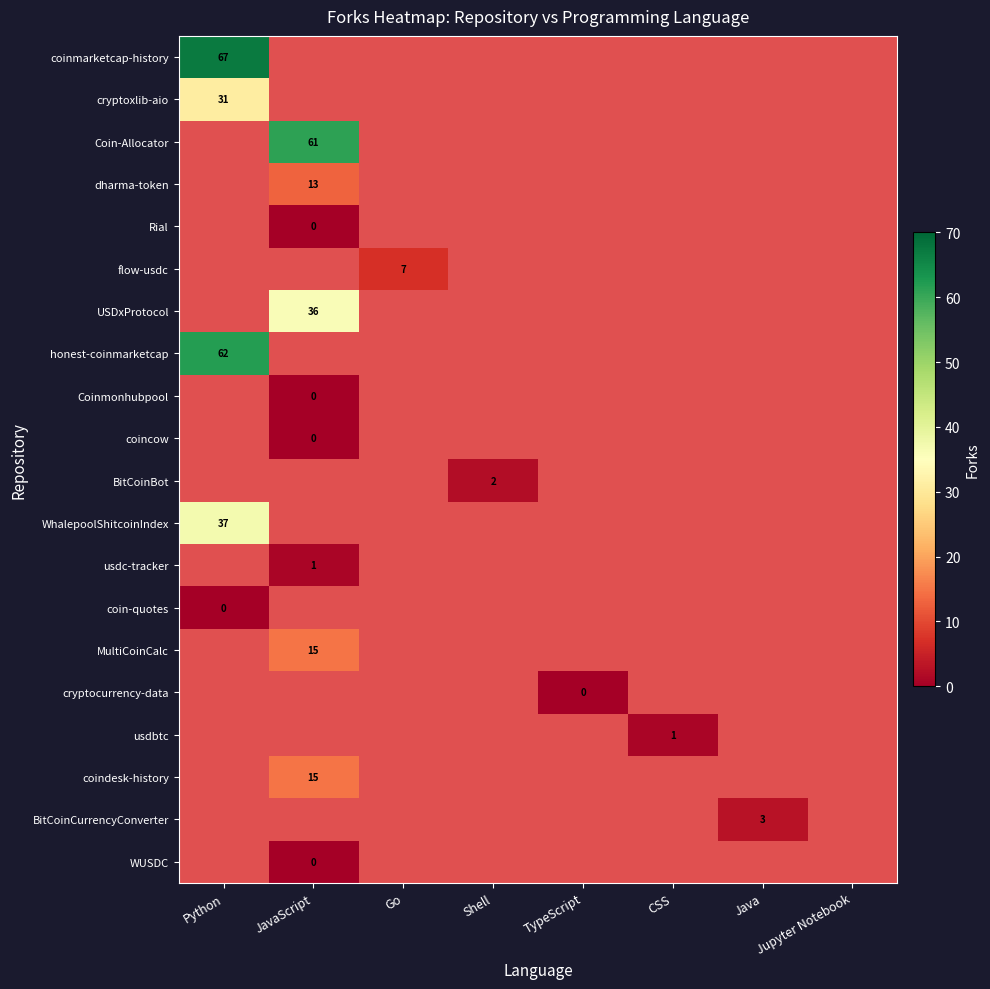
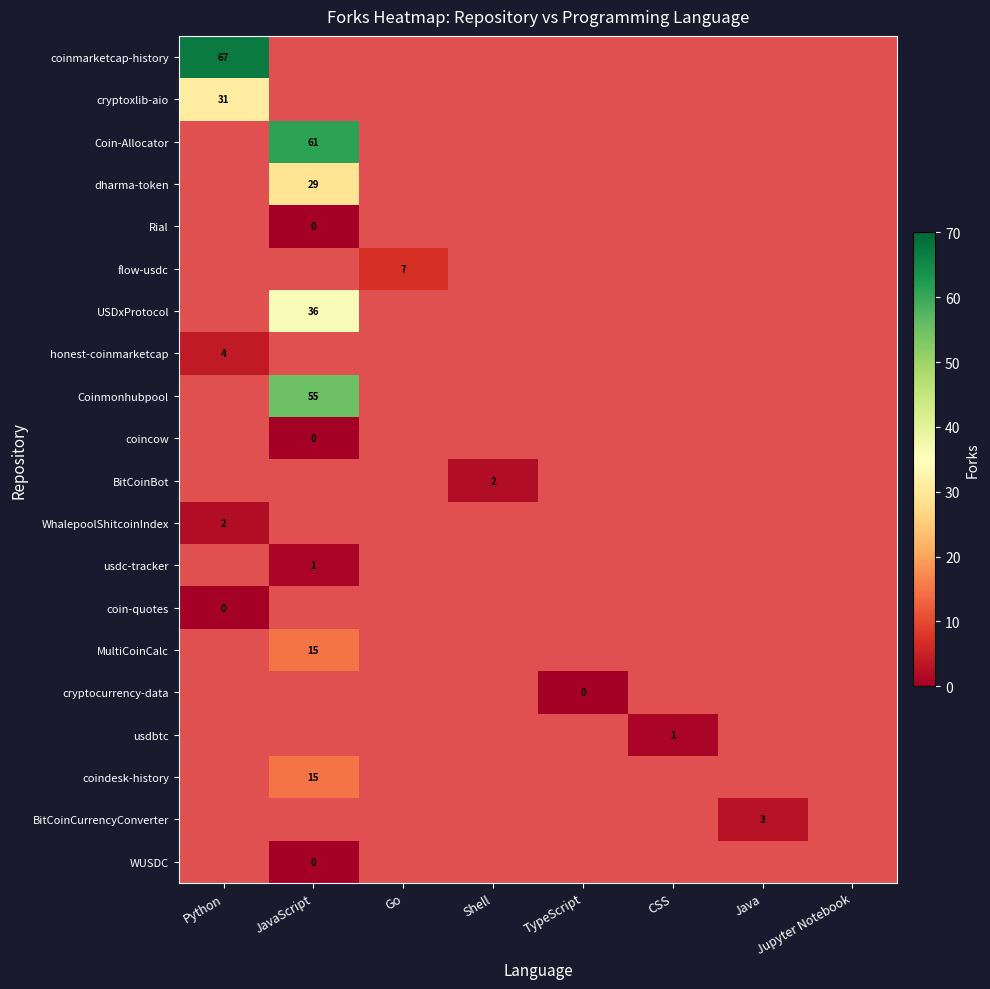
dharma-token, JavaScript: 13 -> 29
honest-coinmarketcap, Python: 62 -> 4
Coinmonhubpool, JavaScript: 0 -> 55
WhalepoolShitcoinIndex, Python: 37 -> 2
